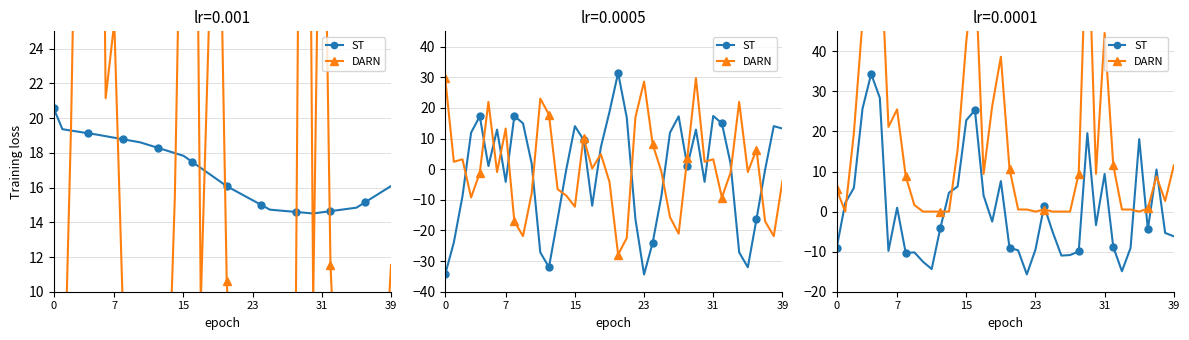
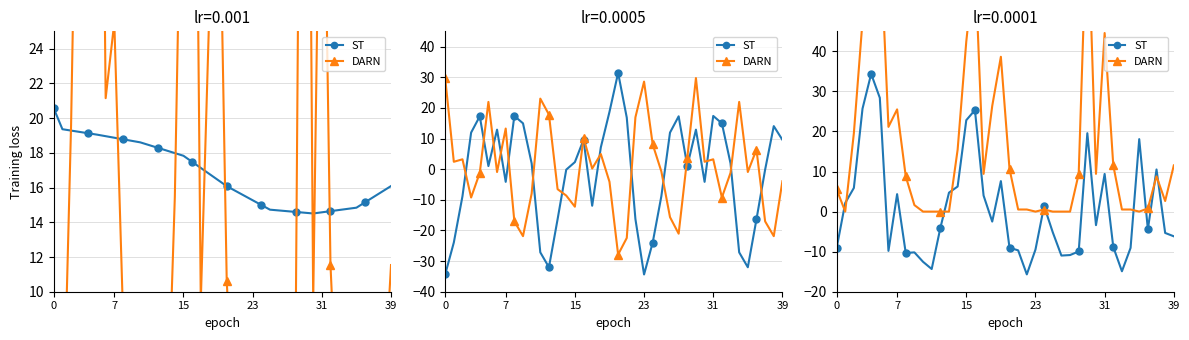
lr=0.0005, ST, 15: 14 -> 2
lr=0.0005, ST, 39: 13 -> 10
lr=0.0001, ST, 7: 1 -> 4
